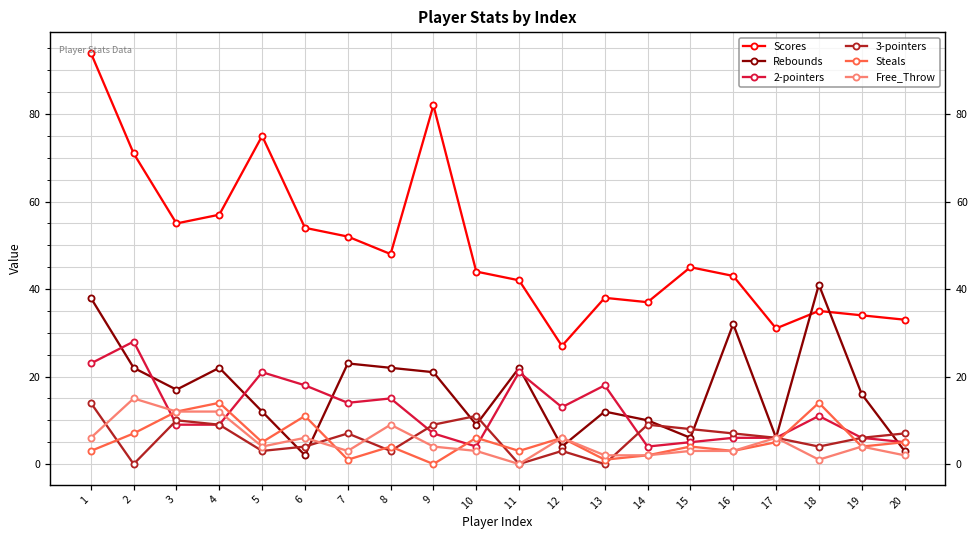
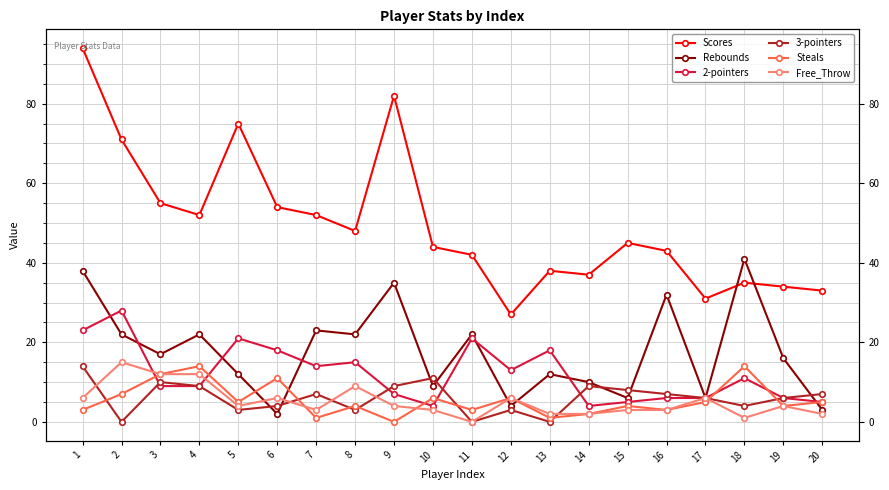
Scores, 4: 57 -> 52
Rebounds, 9: 21 -> 35
